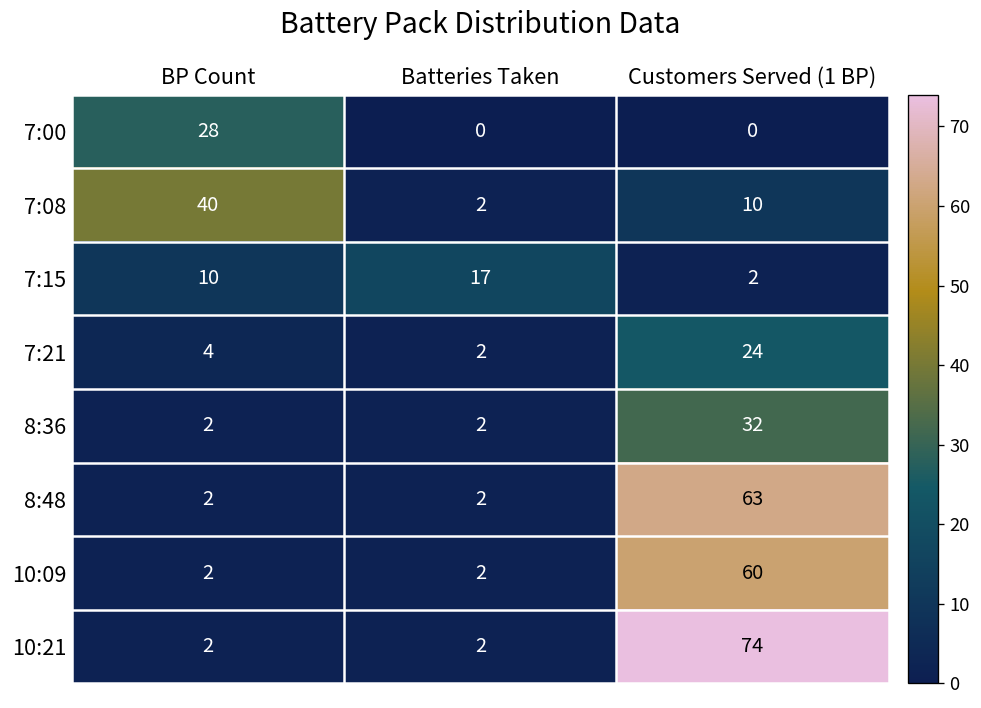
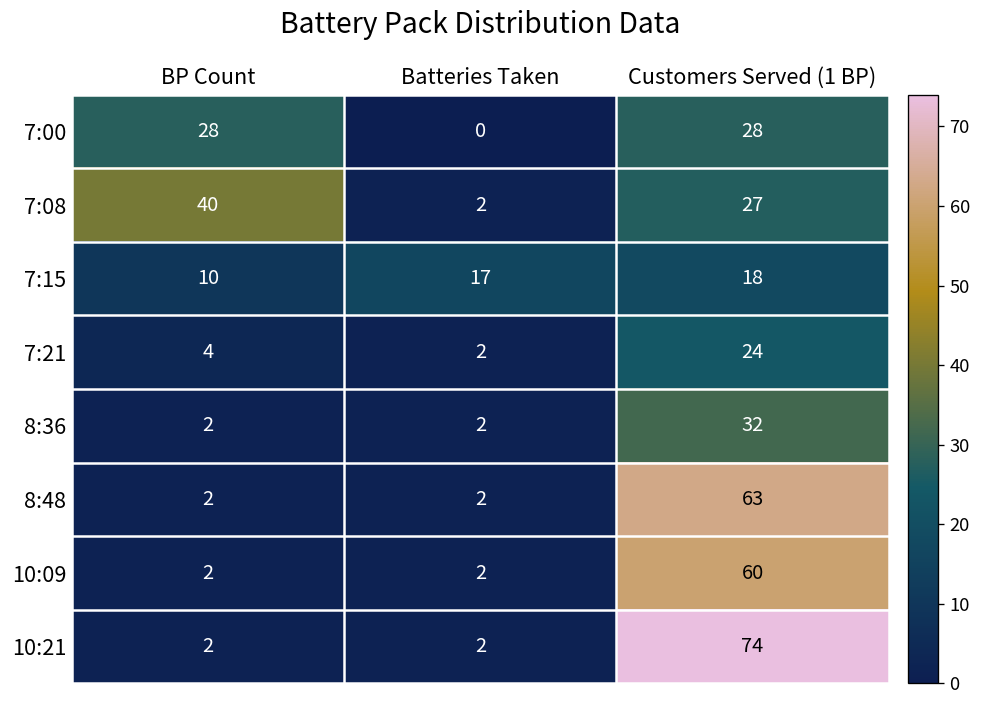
7:00, Customers Served (1 BP): 0 -> 28
7:08, Customers Served (1 BP): 10 -> 27
7:15, Customers Served (1 BP): 2 -> 18
